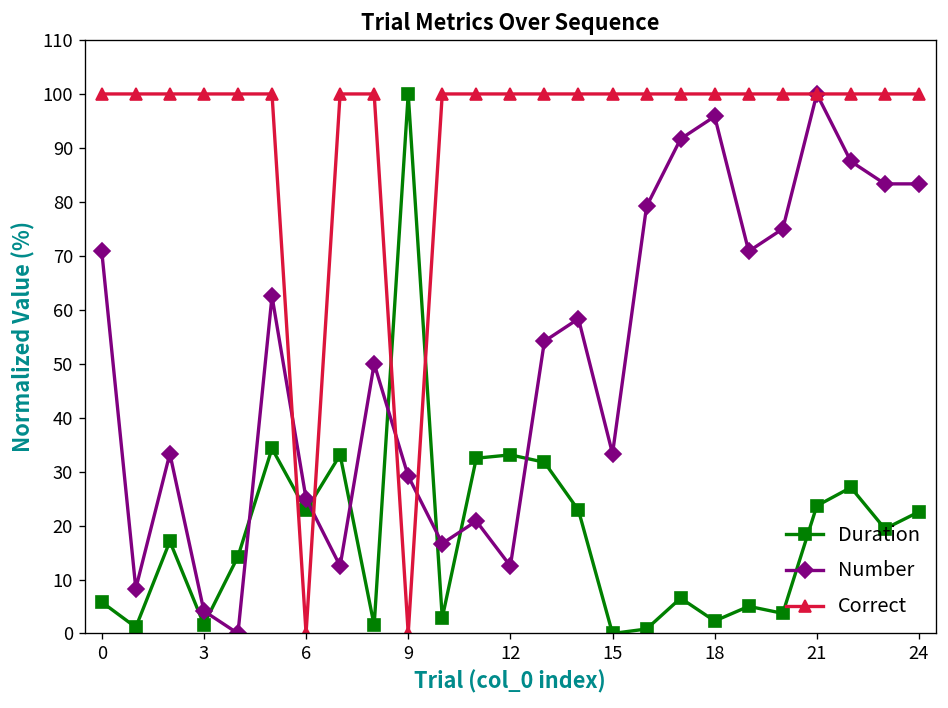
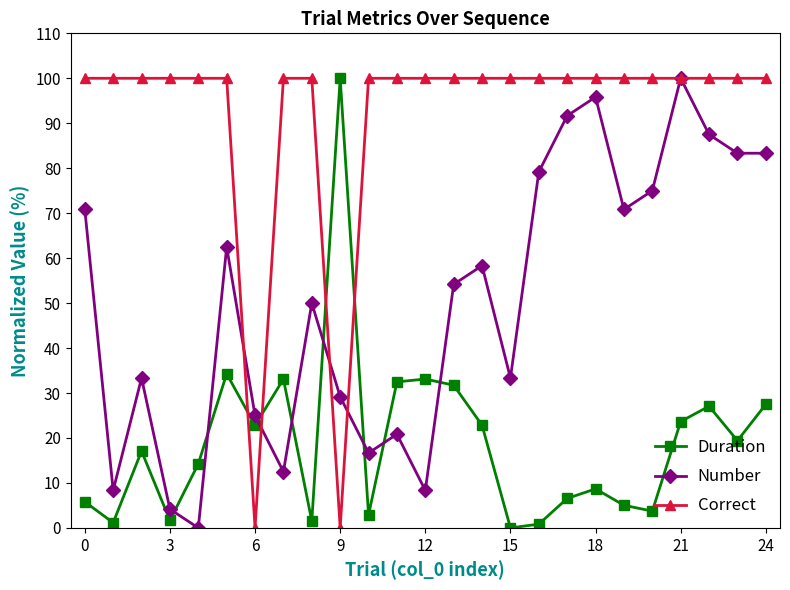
Number, 12: 13 -> 8
Duration, 18: 2 -> 9
Duration, 24: 23 -> 27
